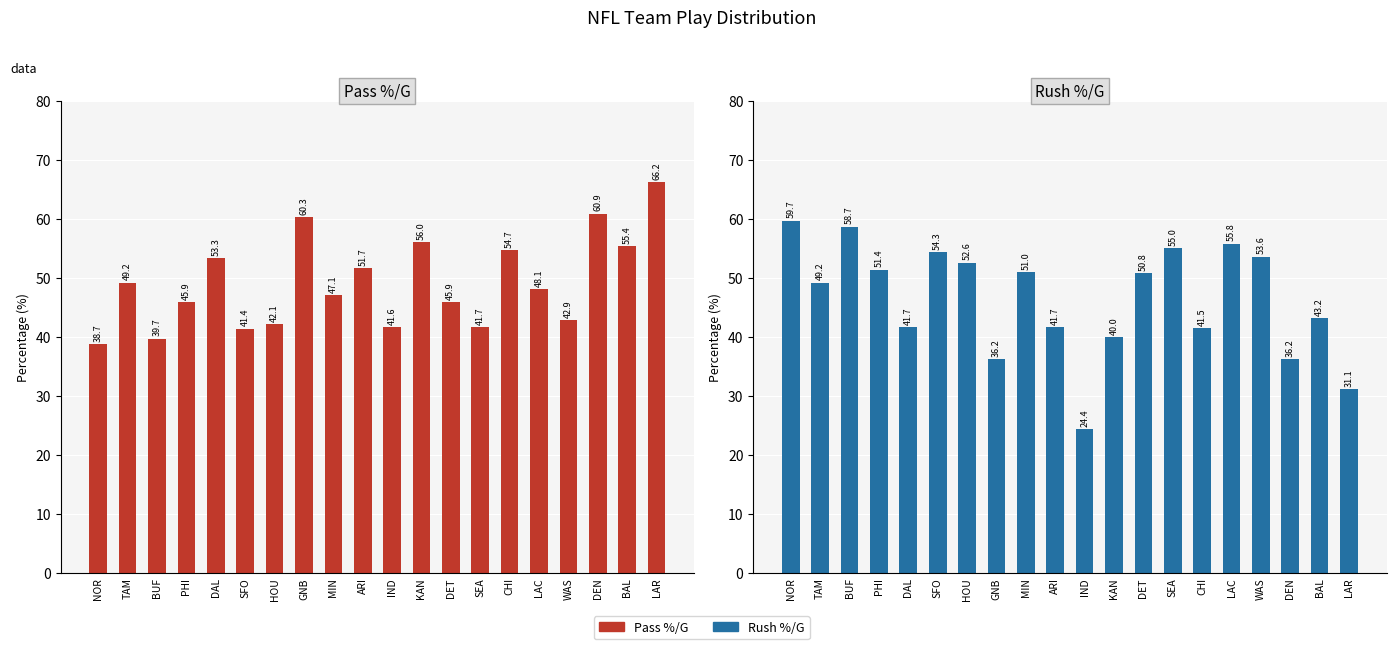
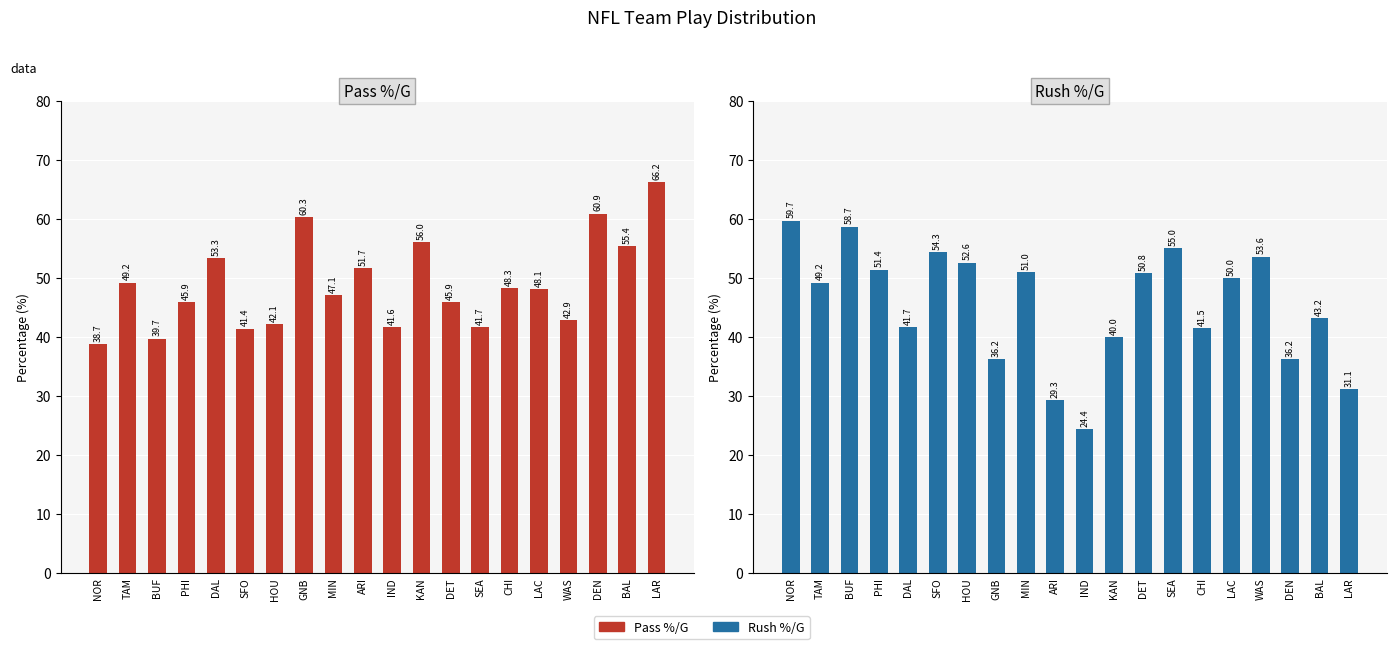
Pass %/G, CHI: 54.7 -> 48.3
Rush %/G, ARI: 41.7 -> 29.3
Rush %/G, LAC: 55.8 -> 50.0
